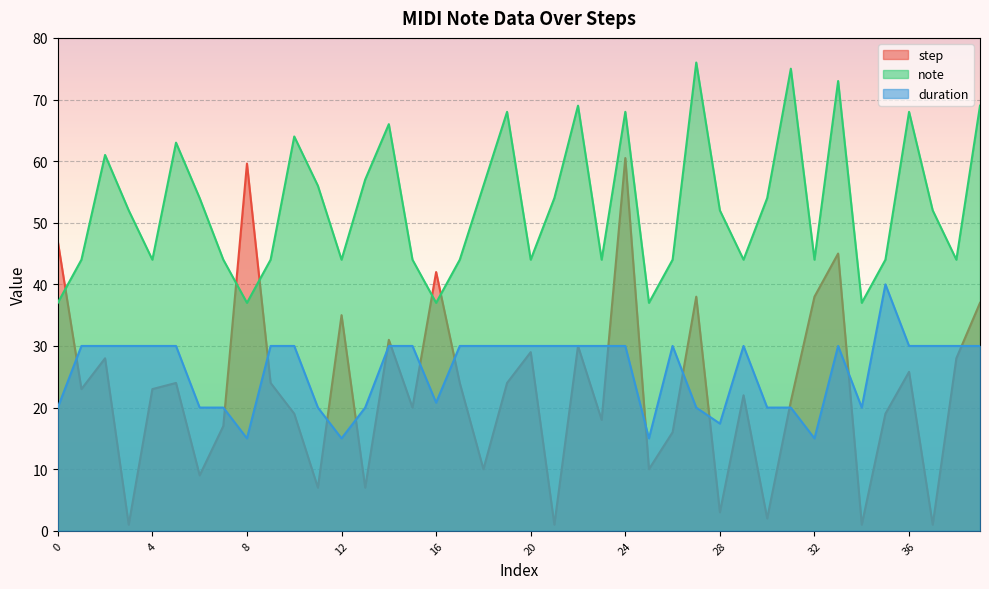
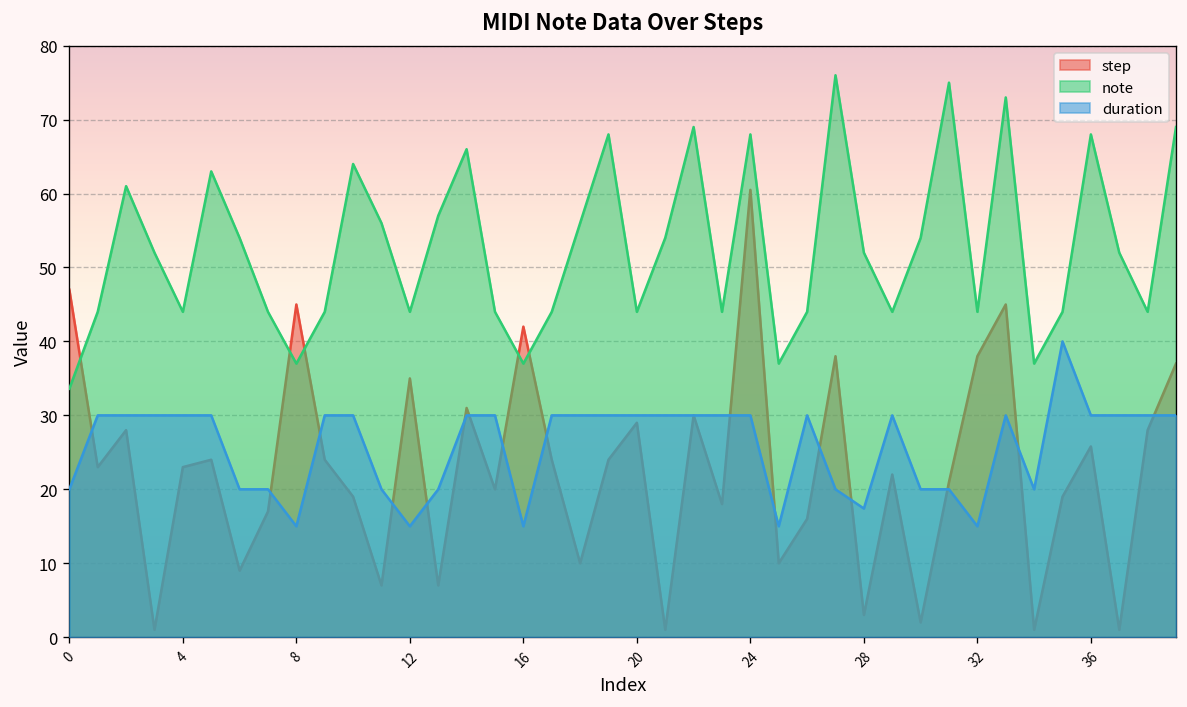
note, 0: 37 -> 34
step, 8: 60 -> 45
duration, 16: 21 -> 15
